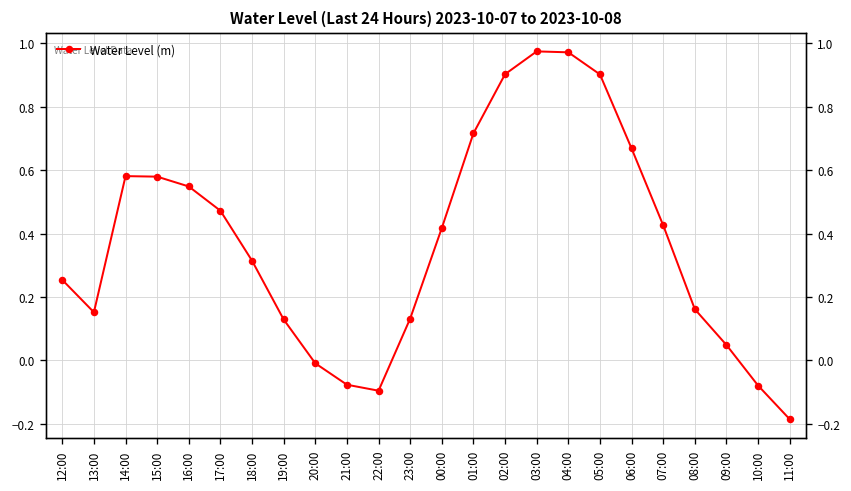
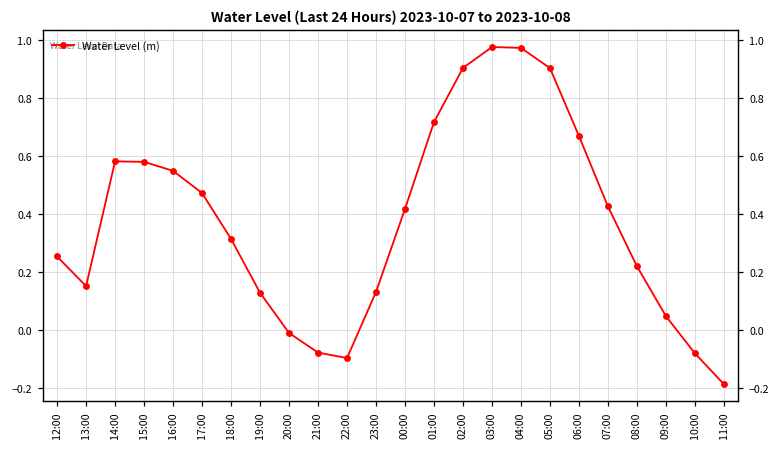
08:00: 0.16 -> 0.22
